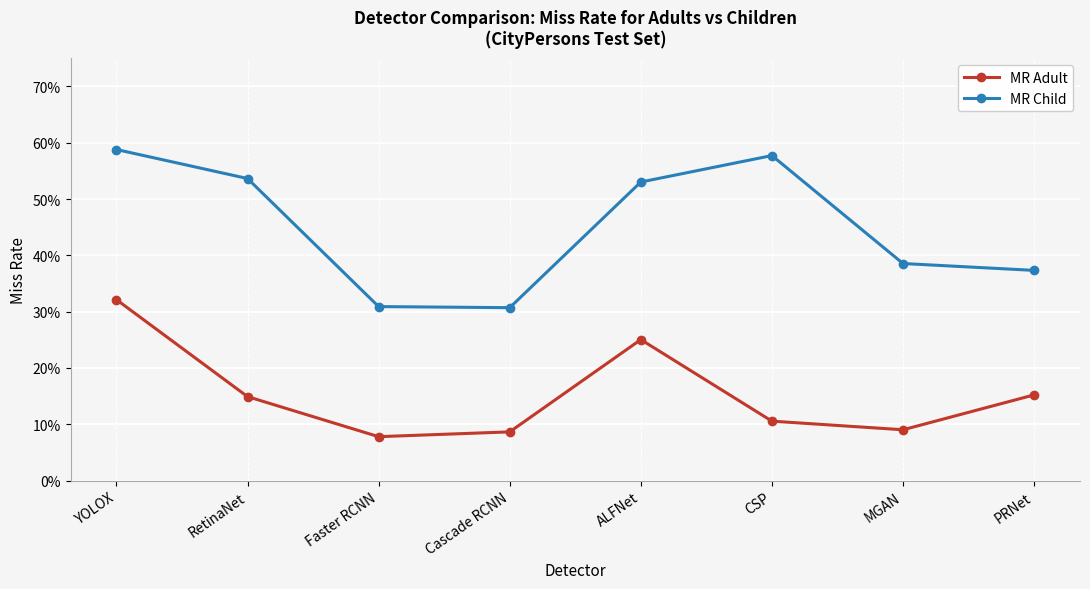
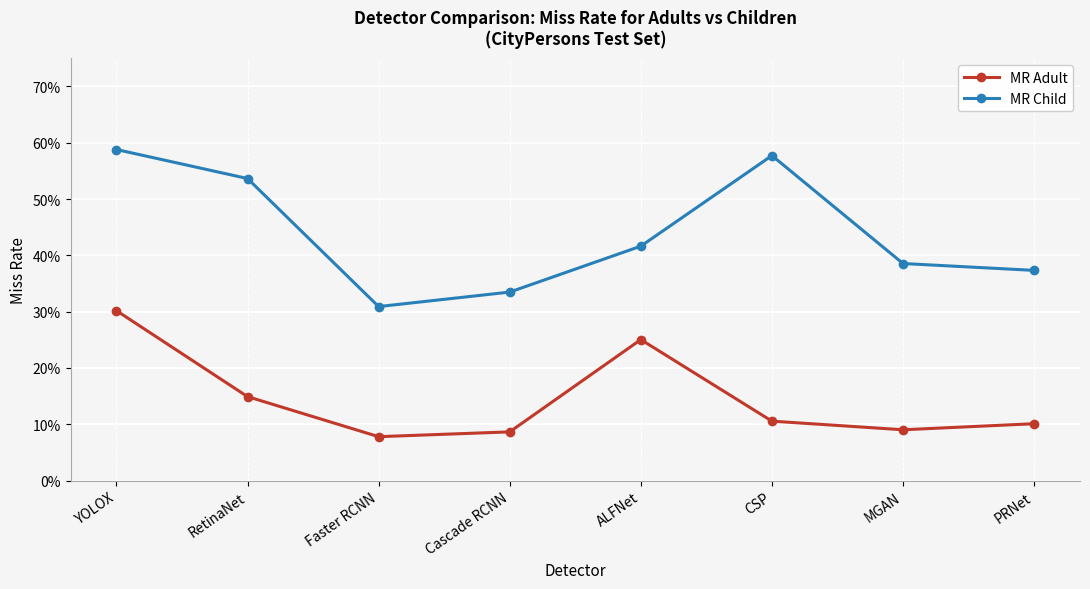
MR Adult, YOLOX: 32% -> 30%
MR Child, Cascade RCNN: 31% -> 33%
MR Child, ALFNet: 53% -> 42%
MR Adult, PRNet: 15% -> 10%
